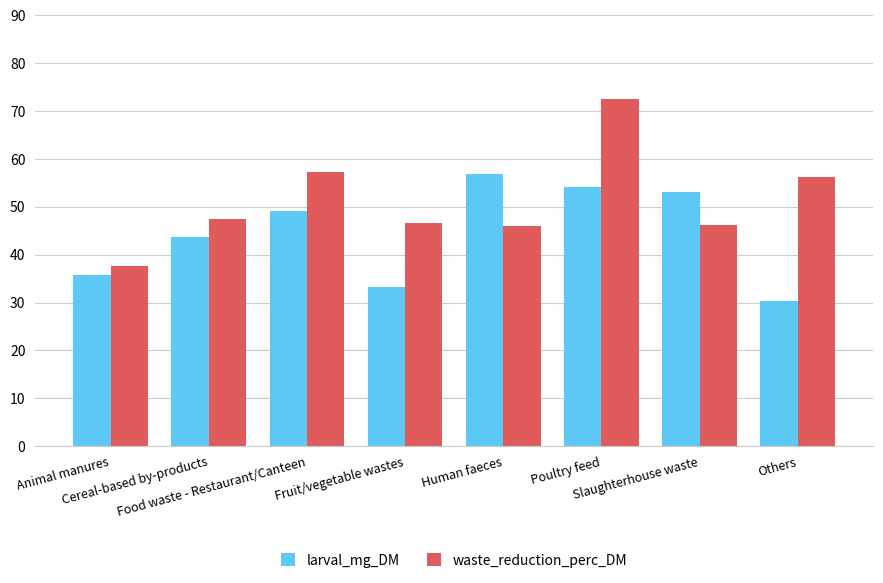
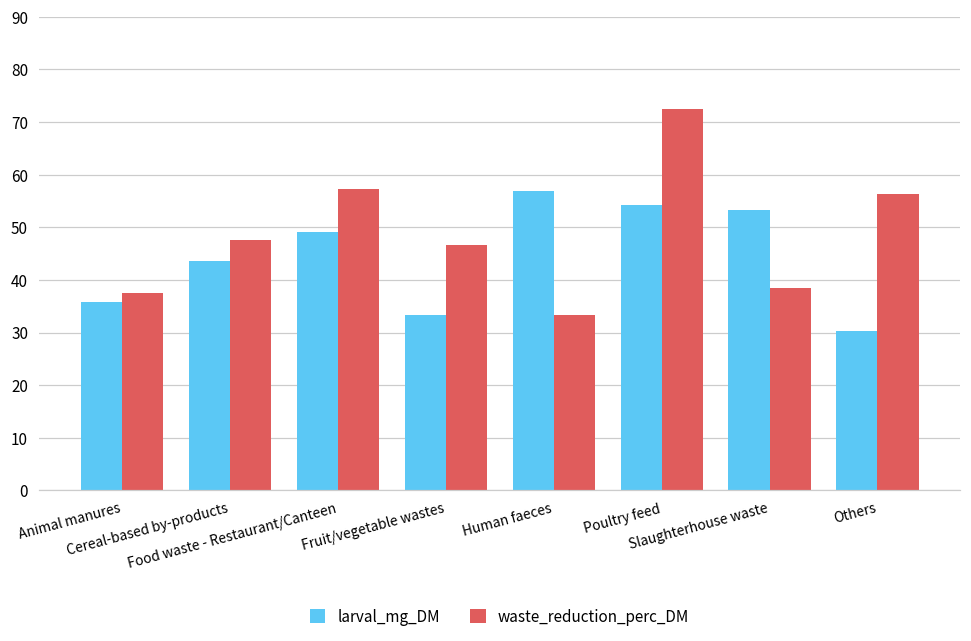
waste_reduction_perc_DM, Human faeces: 46 -> 33
waste_reduction_perc_DM, Slaughterhouse waste: 46 -> 39
